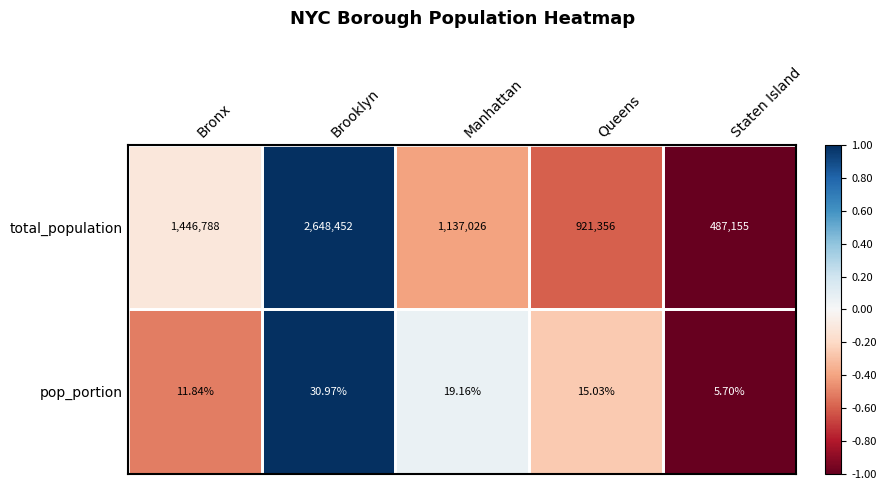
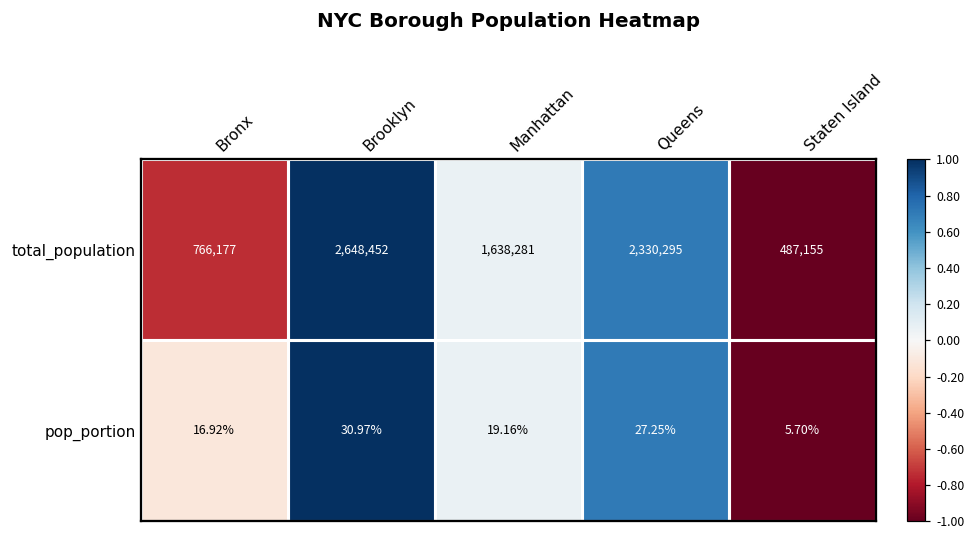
total_population, Bronx: 1,446,788 -> 766,177
total_population, Manhattan: 1,137,026 -> 1,638,281
total_population, Queens: 921,356 -> 2,330,295
pop_portion, Bronx: 11.84% -> 16.92%
pop_portion, Queens: 15.03% -> 27.25%
